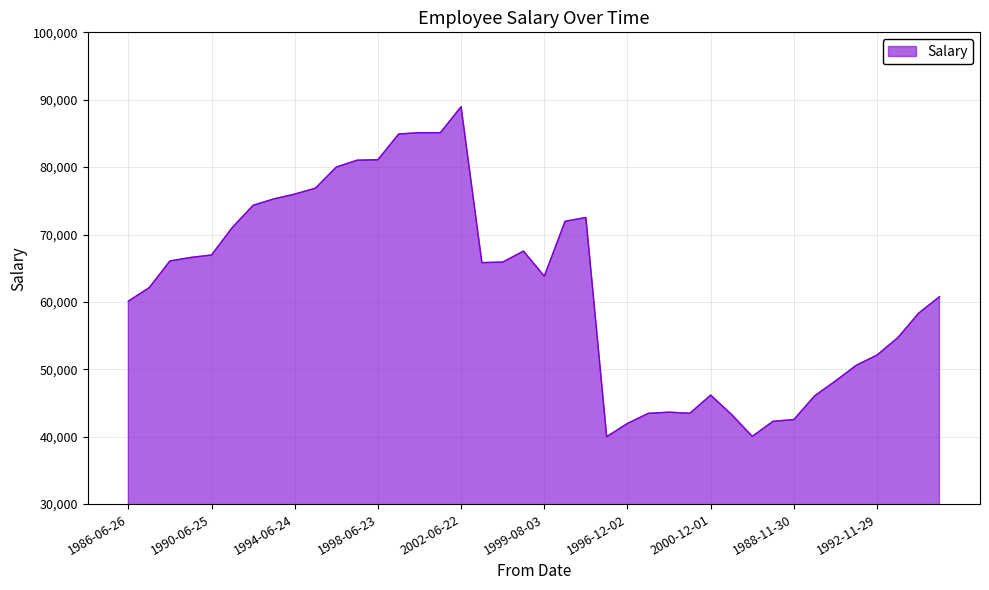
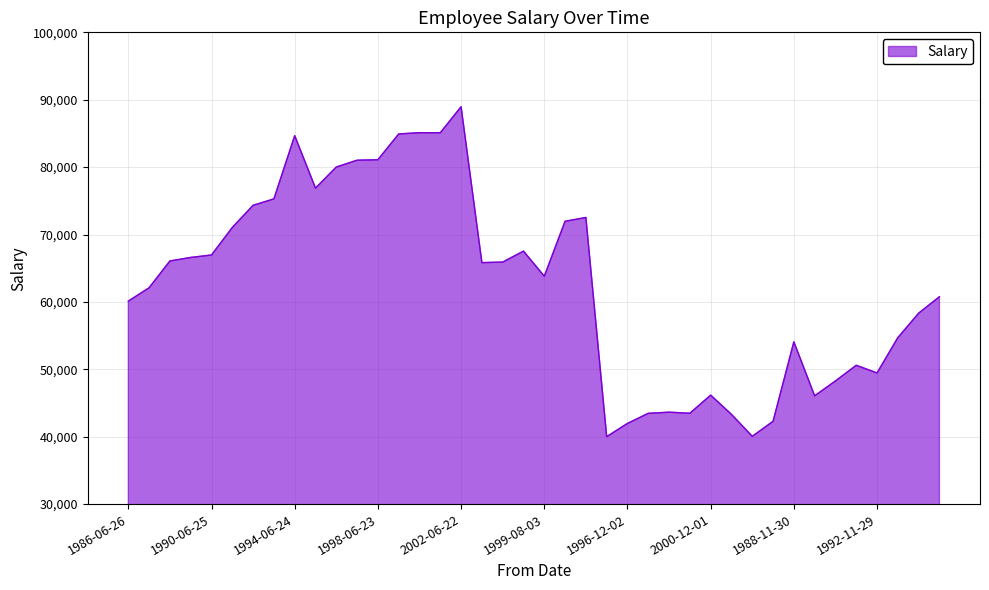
1994-06-24: 76,000 -> 85,000
1988-11-30: 43,000 -> 54,000
1992-11-29: 52,000 -> 49,000
